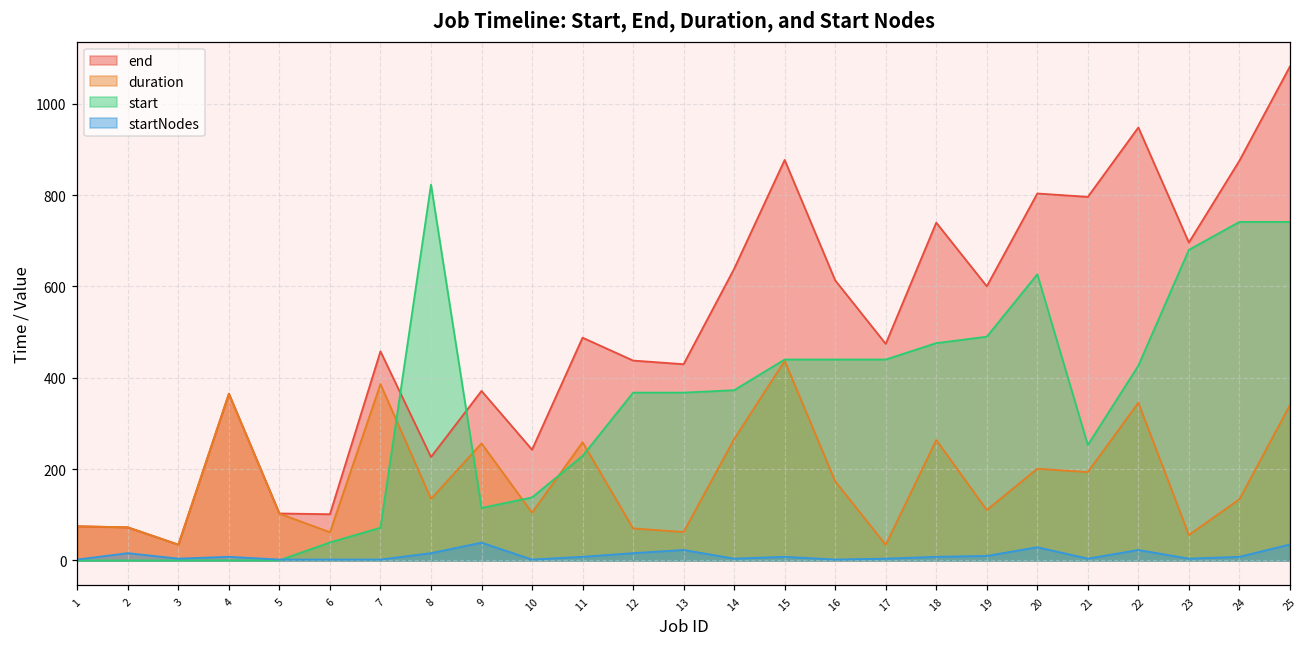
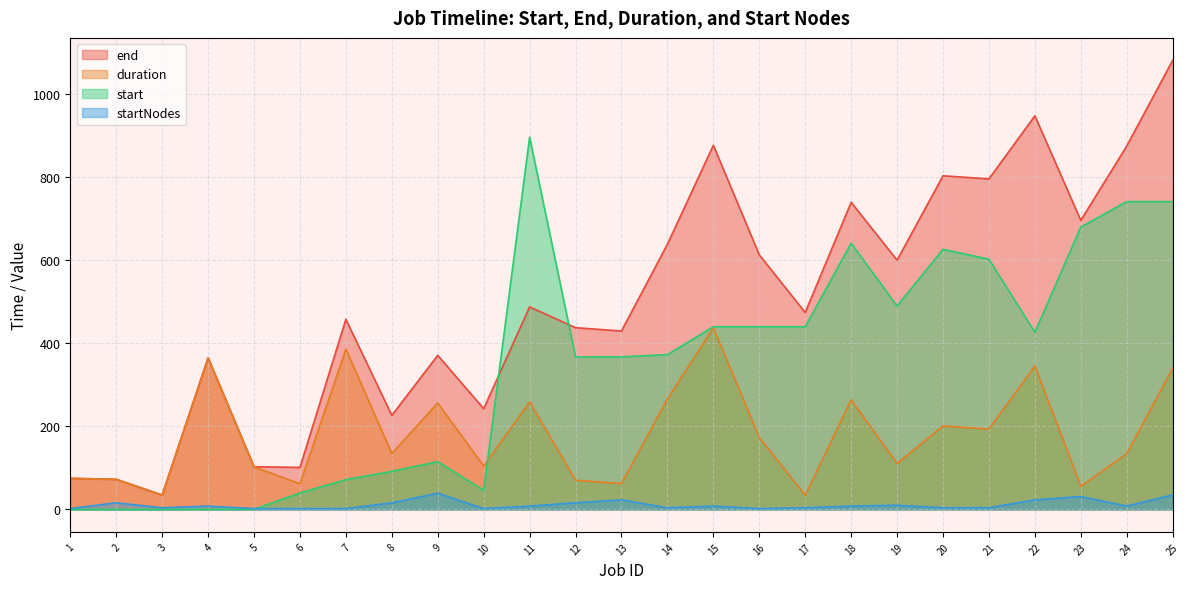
start, 8: 820 -> 90
start, 10: 140 -> 50
start, 11: 230 -> 900
start, 18: 480 -> 640
startNodes, 20: 30 -> 0
start, 21: 250 -> 600
startNodes, 23: 0 -> 30
